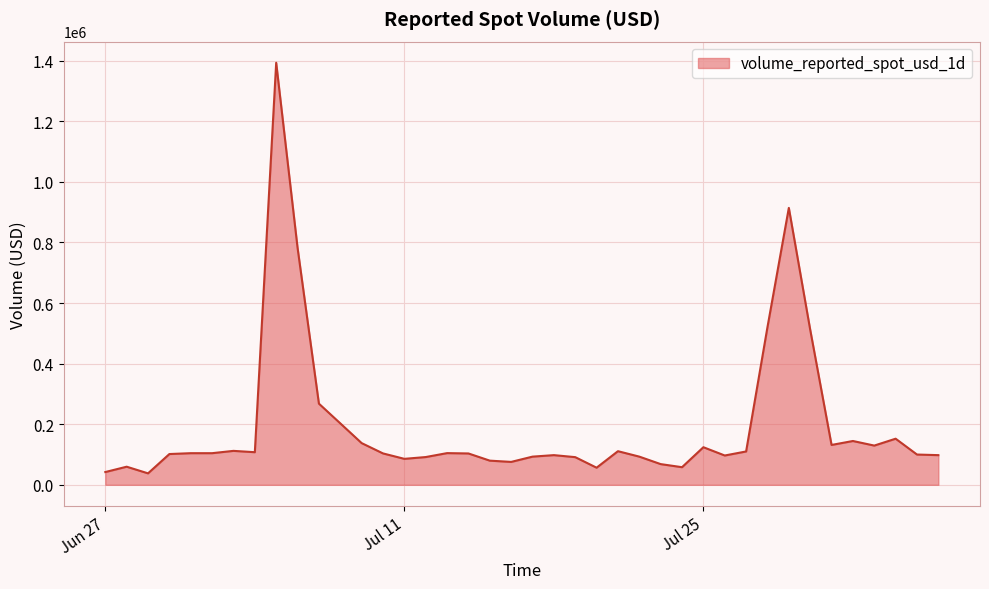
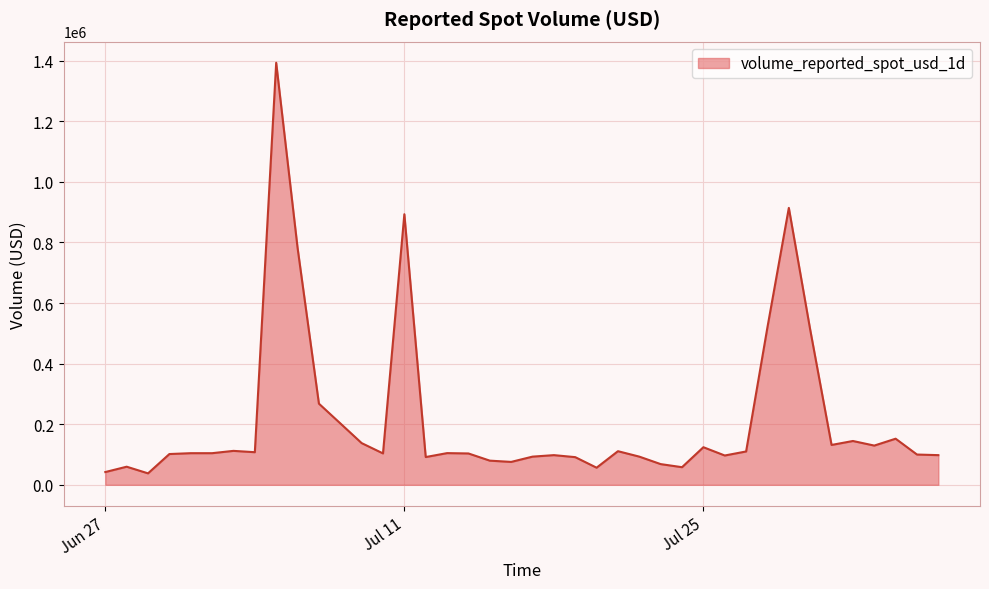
Jul 11: 90000 -> 890000
